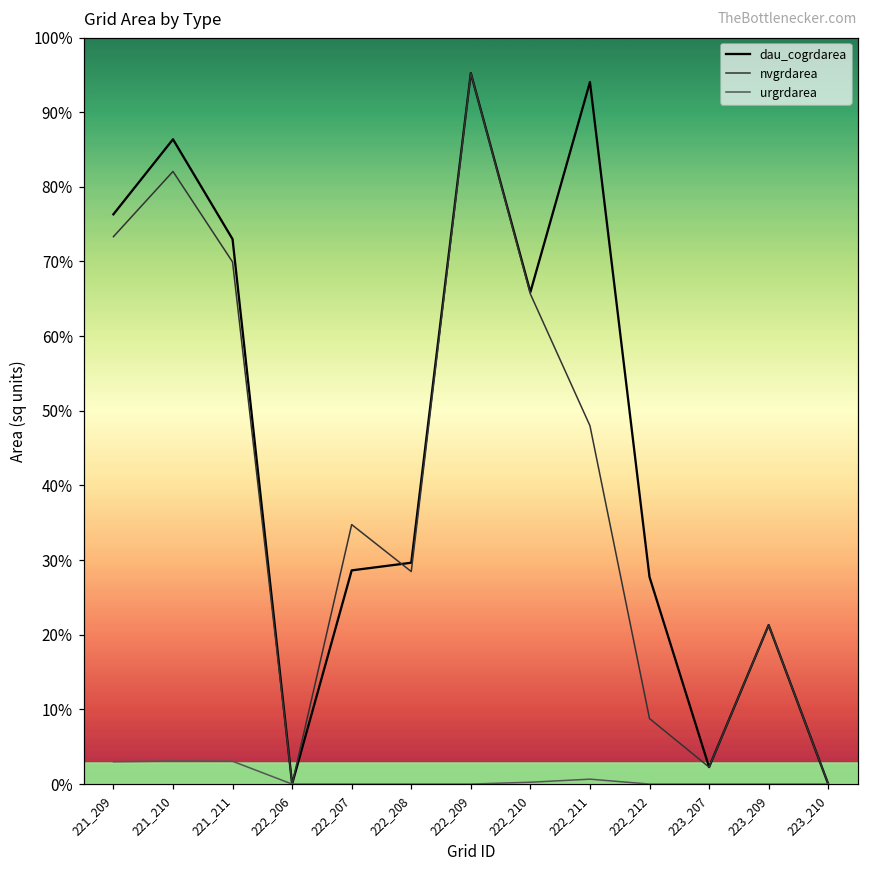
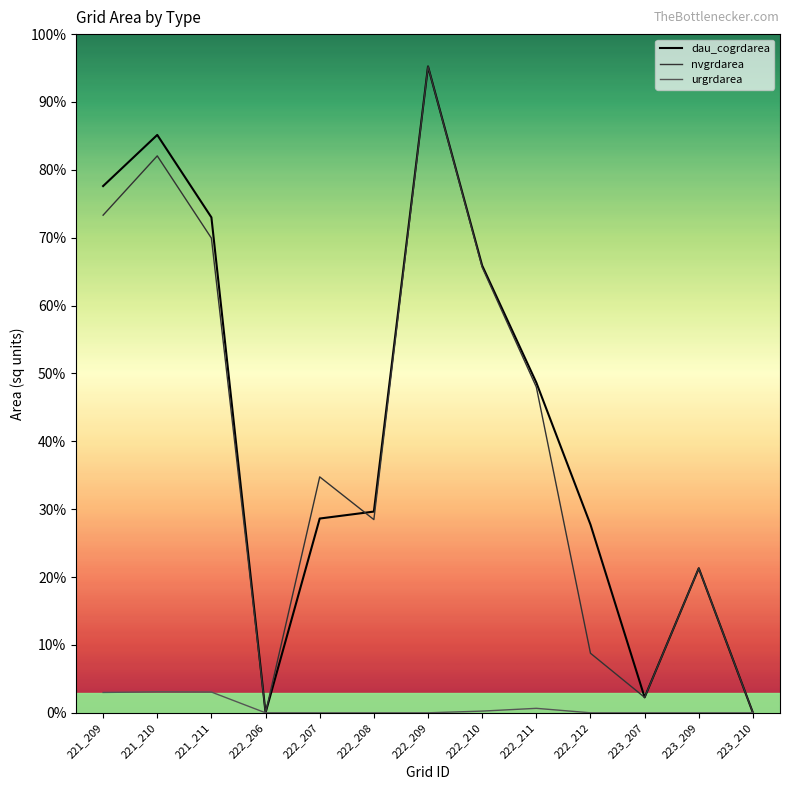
dau_cogrdarea, 221_209: 76% -> 78%
dau_cogrdarea, 221_210: 86% -> 85%
dau_cogrdarea, 222_211: 94% -> 49%
